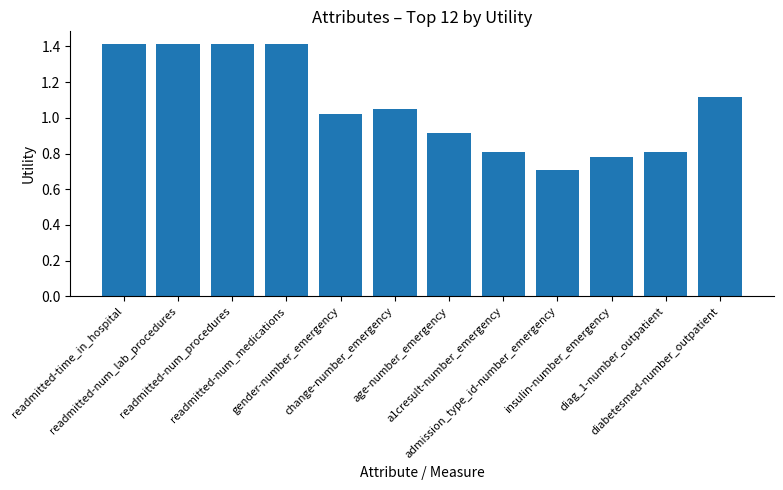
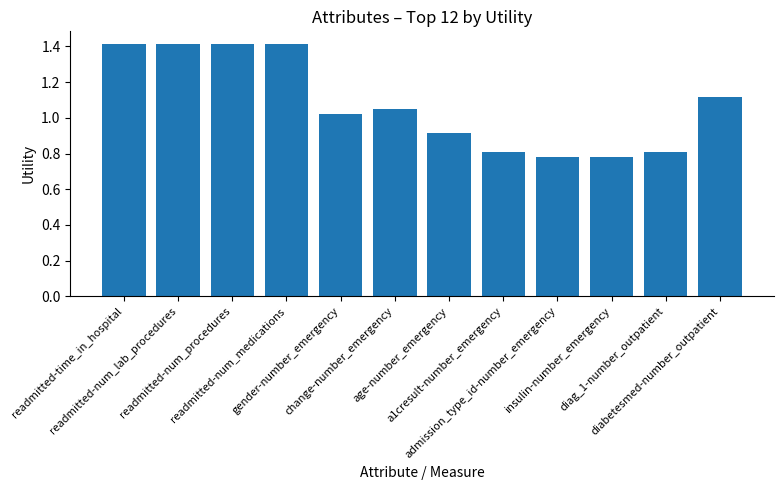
admission_type_id-number_emergency: 0.71 -> 0.78
